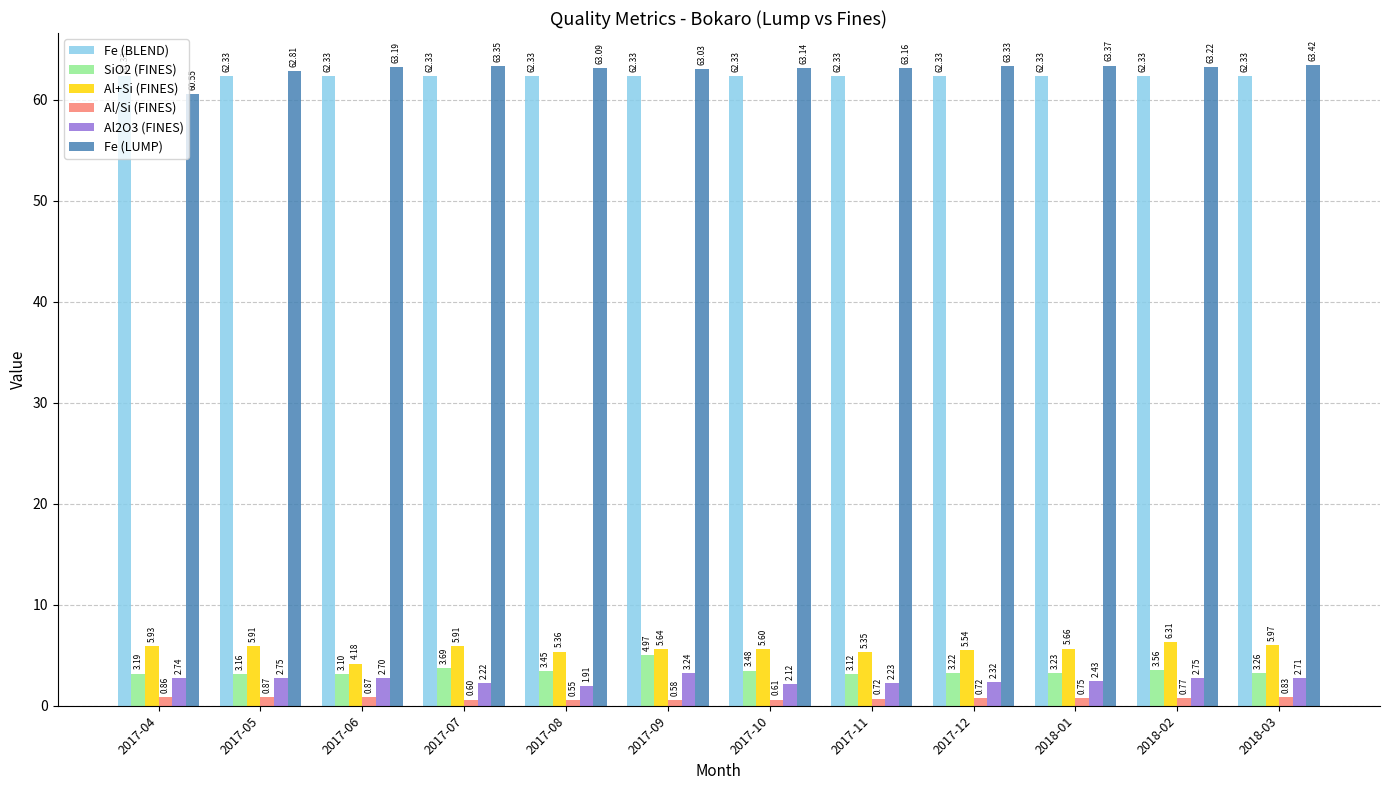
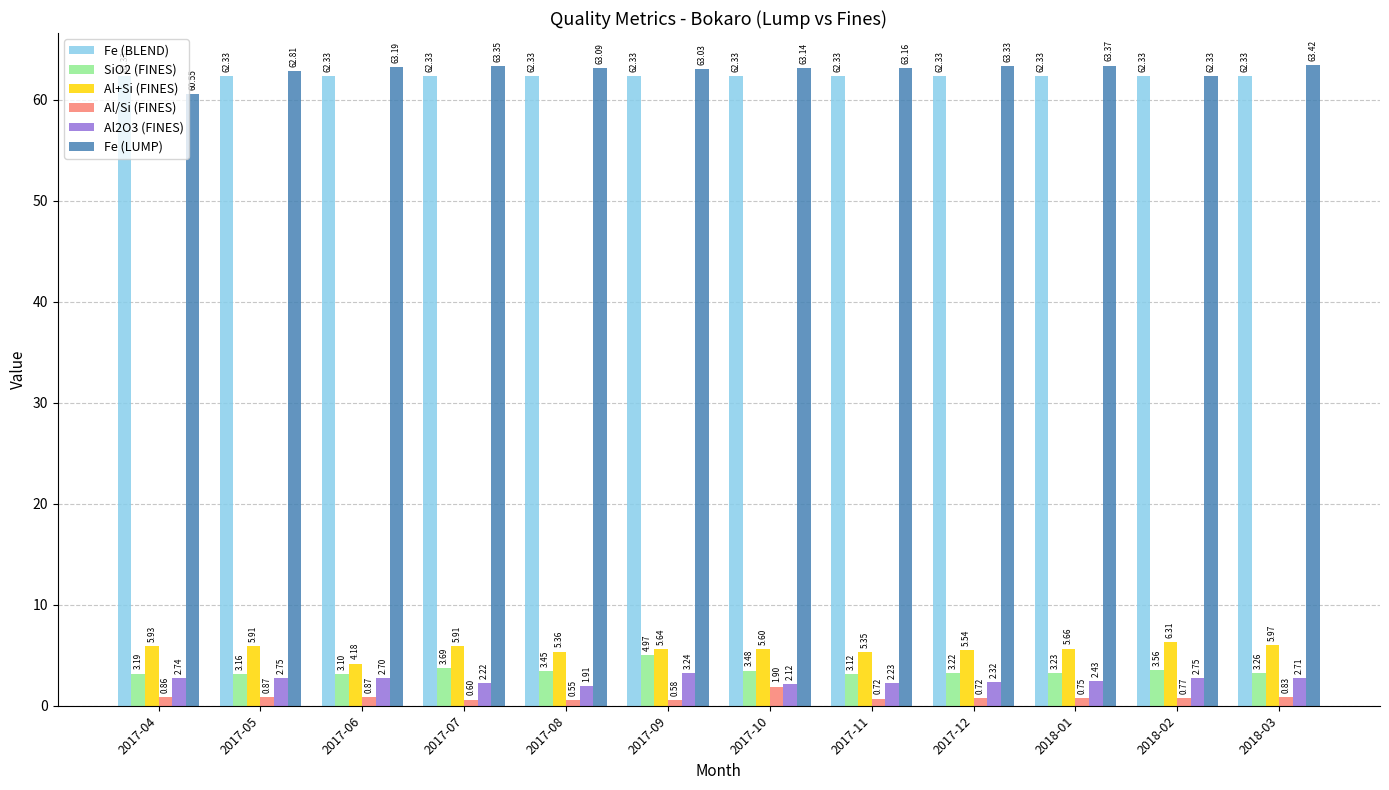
Al/Si (FINES), 2017-10: 0.61 -> 1.90
Fe (LUMP), 2018-02: 63.22 -> 62.33
